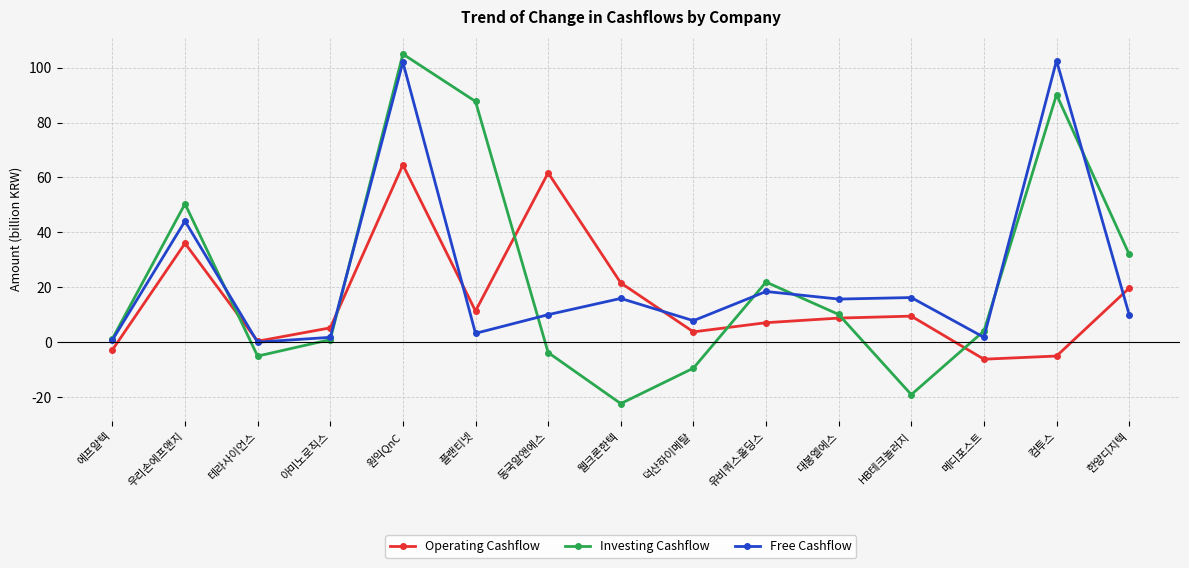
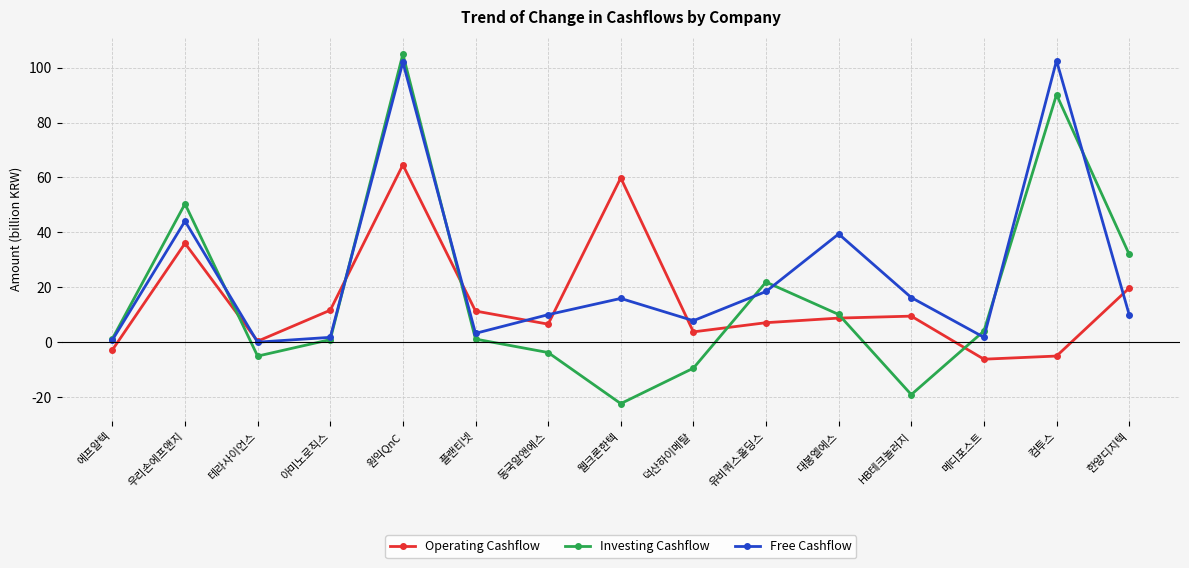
Operating Cashflow, 아미노로직스: 5 -> 12
Investing Cashflow, 플랜티넷: 88 -> 1
Operating Cashflow, 동국알앤에스: 62 -> 7
Operating Cashflow, 웰크론한텍: 22 -> 60
Free Cashflow, 대봉엘에스: 16 -> 39
